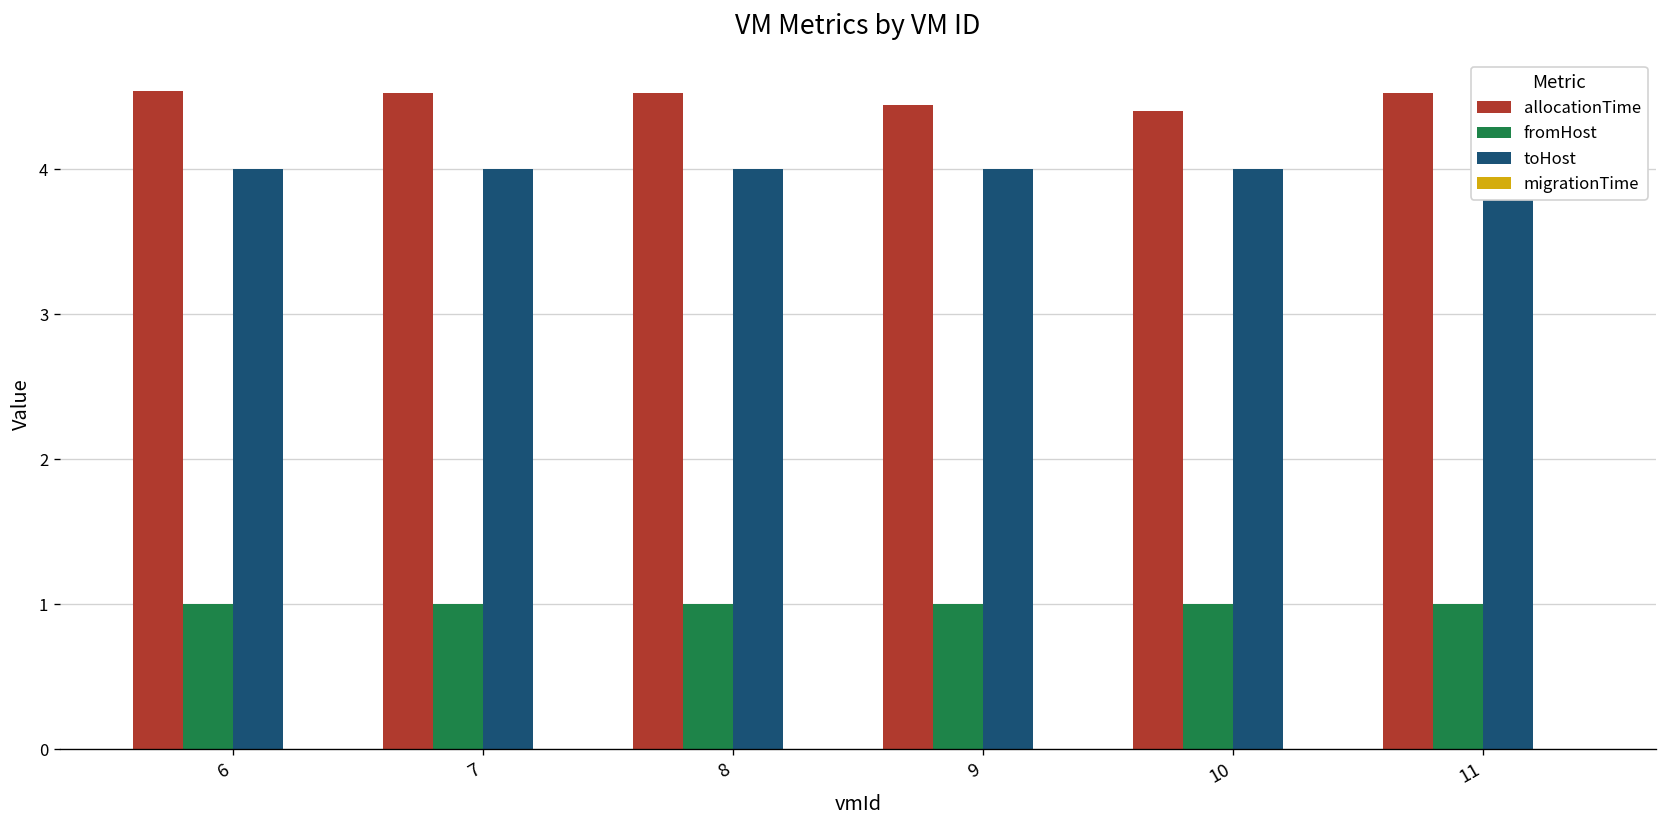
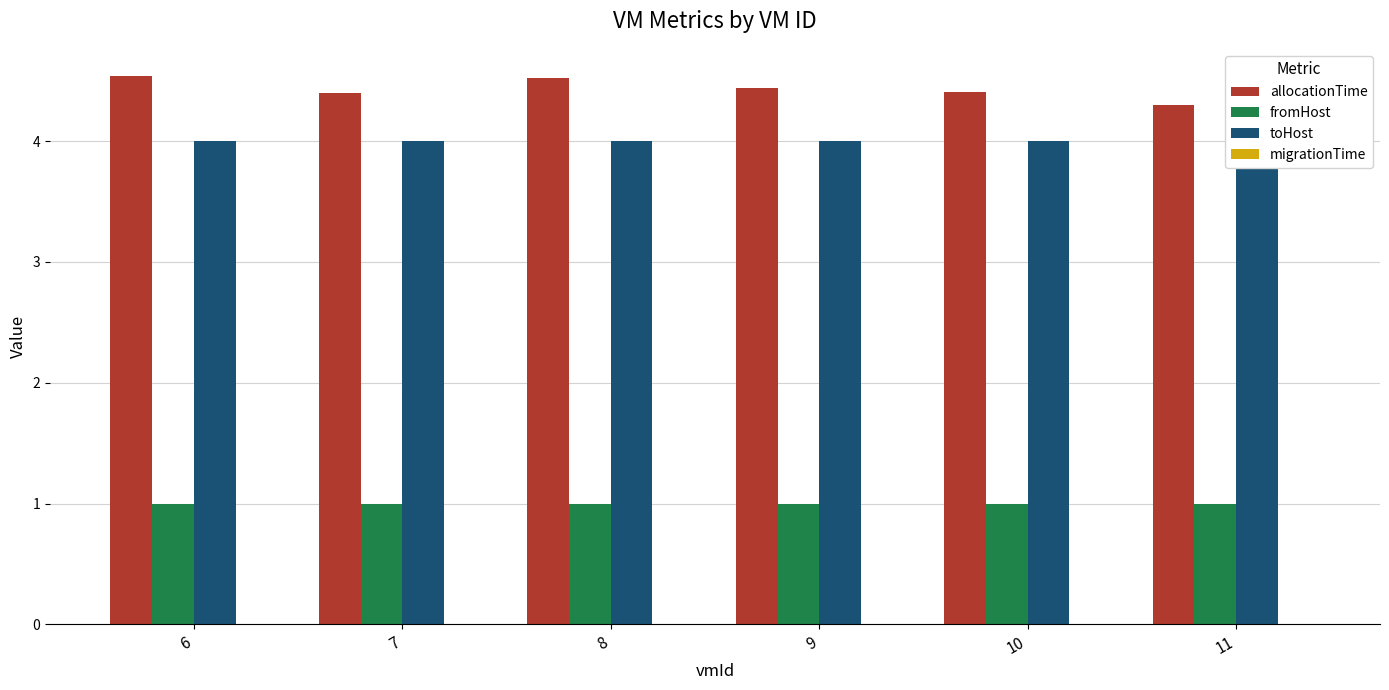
allocationTime, 7: 4.53 -> 4.39
allocationTime, 11: 4.52 -> 4.30
